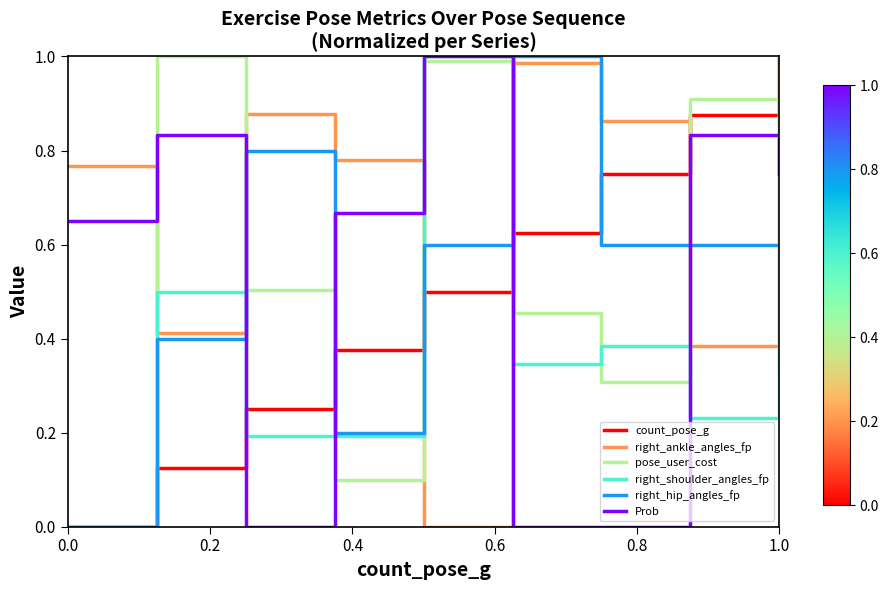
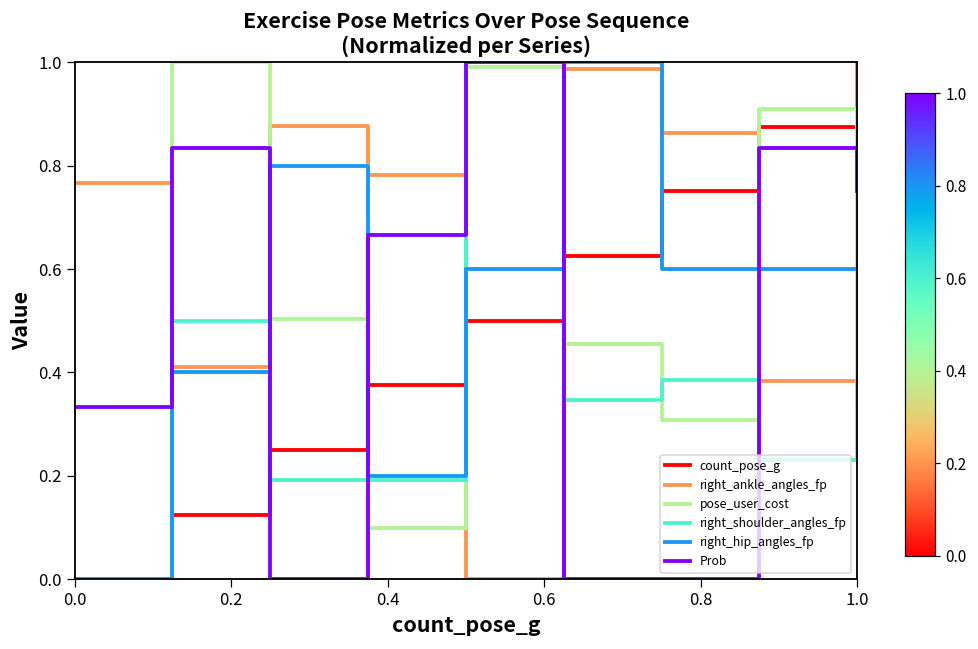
Prob, 0.0: 0.65 -> 0.33
